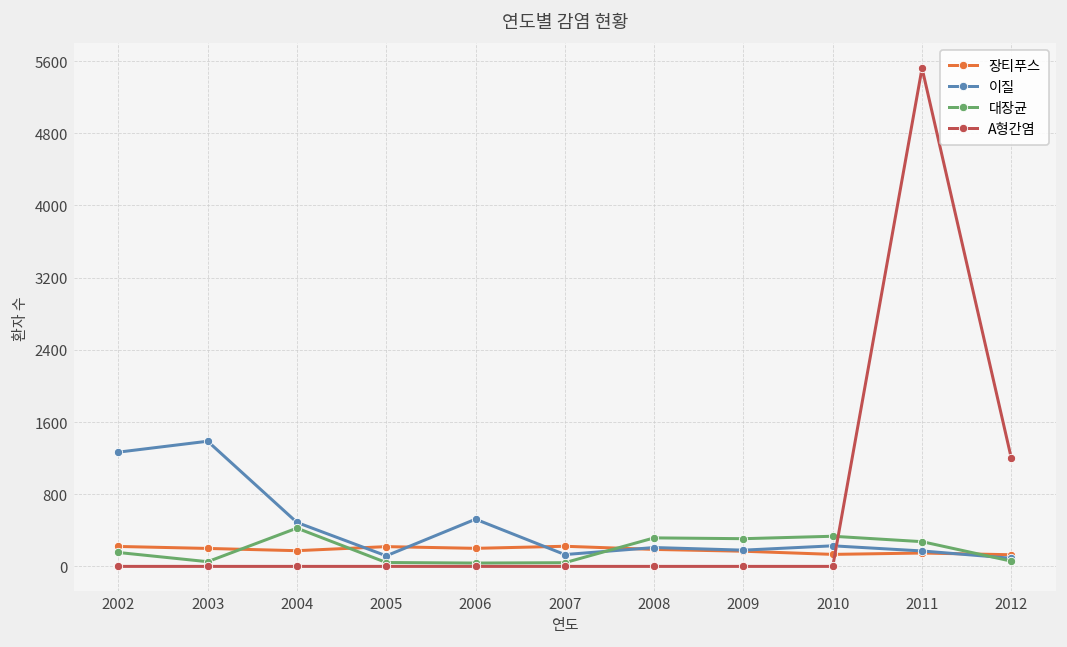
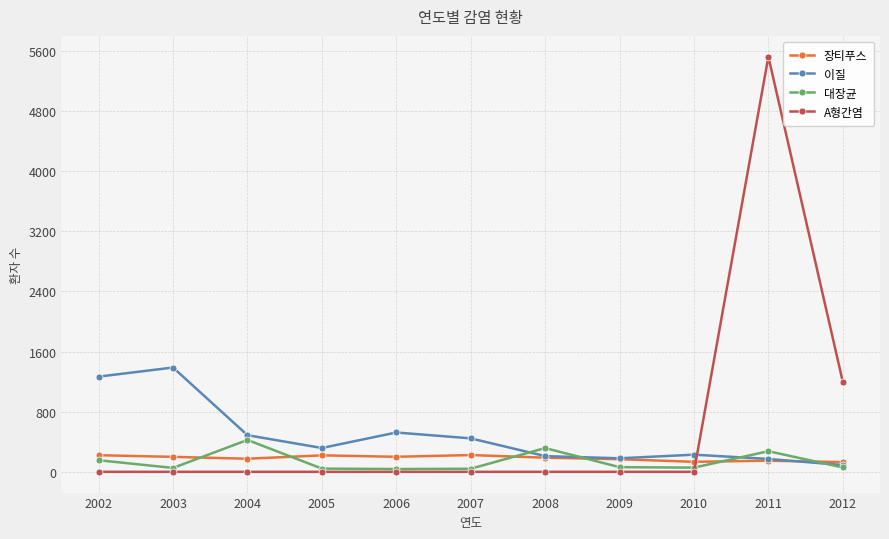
이질, 2005: 100 -> 300
이질, 2007: 100 -> 400
대장균, 2009: 300 -> 100
대장균, 2010: 300 -> 100
